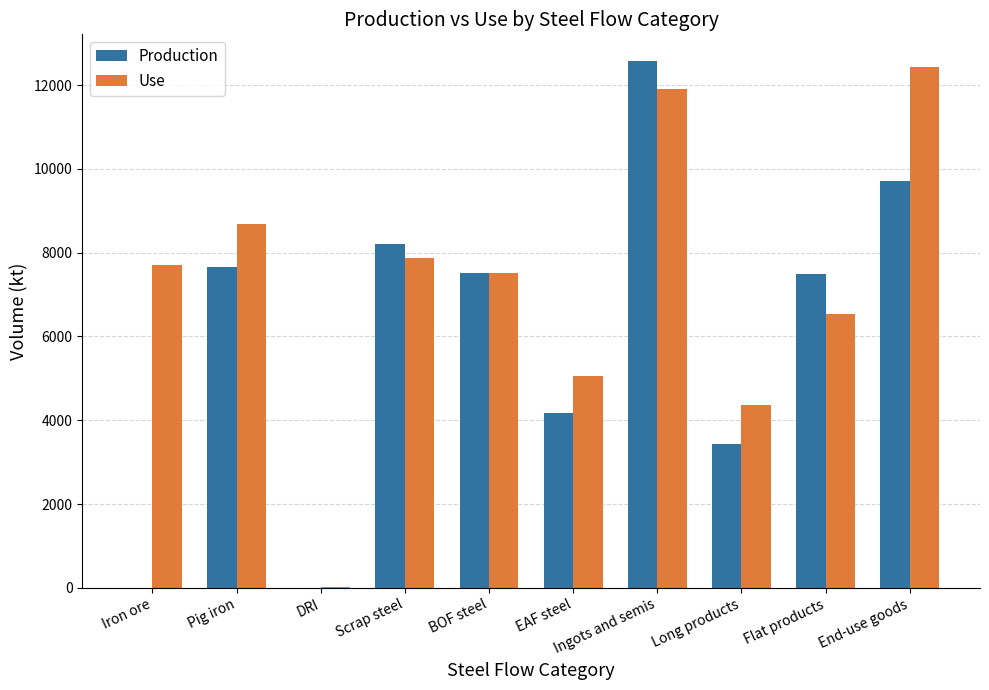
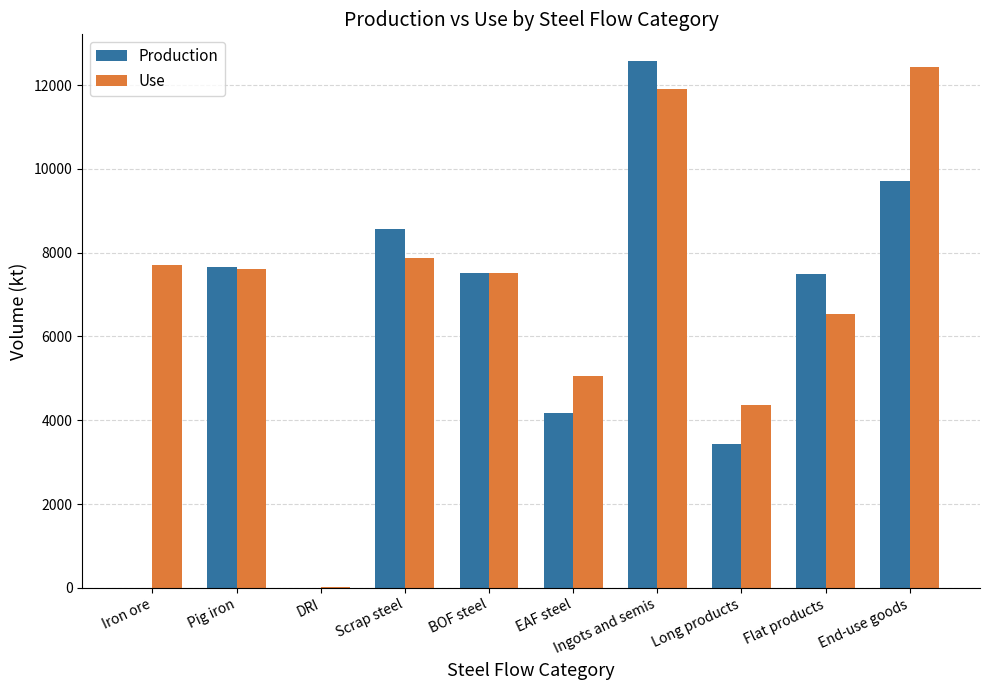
Use, Pig iron: 8700 -> 7600
Production, Scrap steel: 8200 -> 8600
